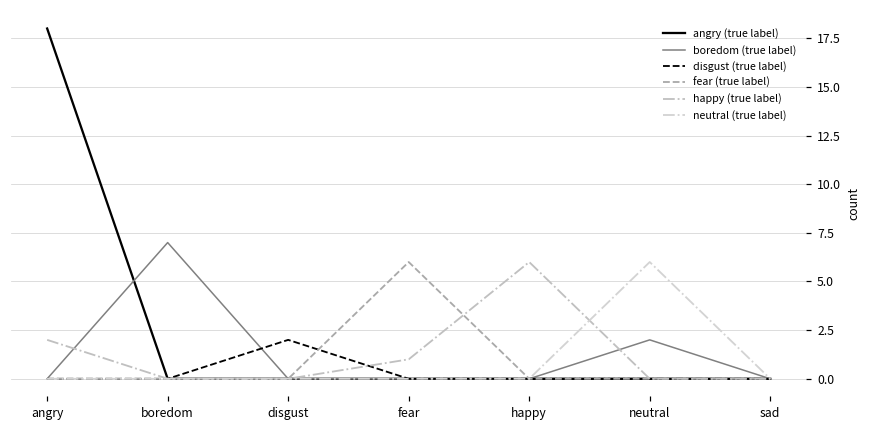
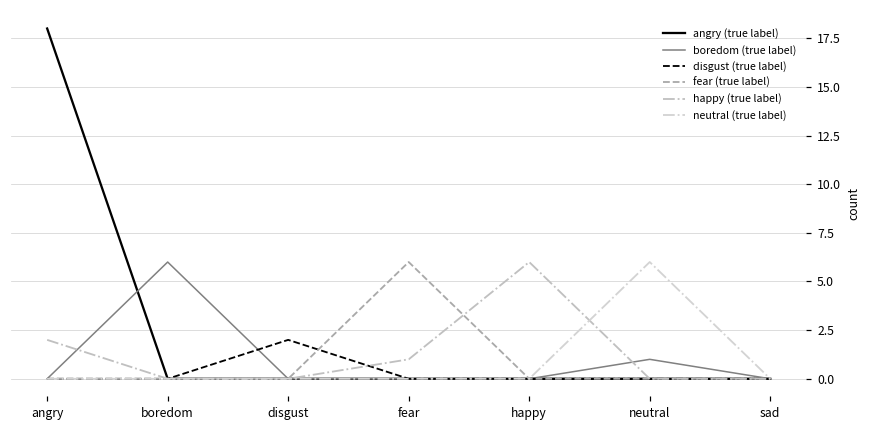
boredom (true label), boredom: 7 -> 6
boredom (true label), neutral: 2 -> 1
